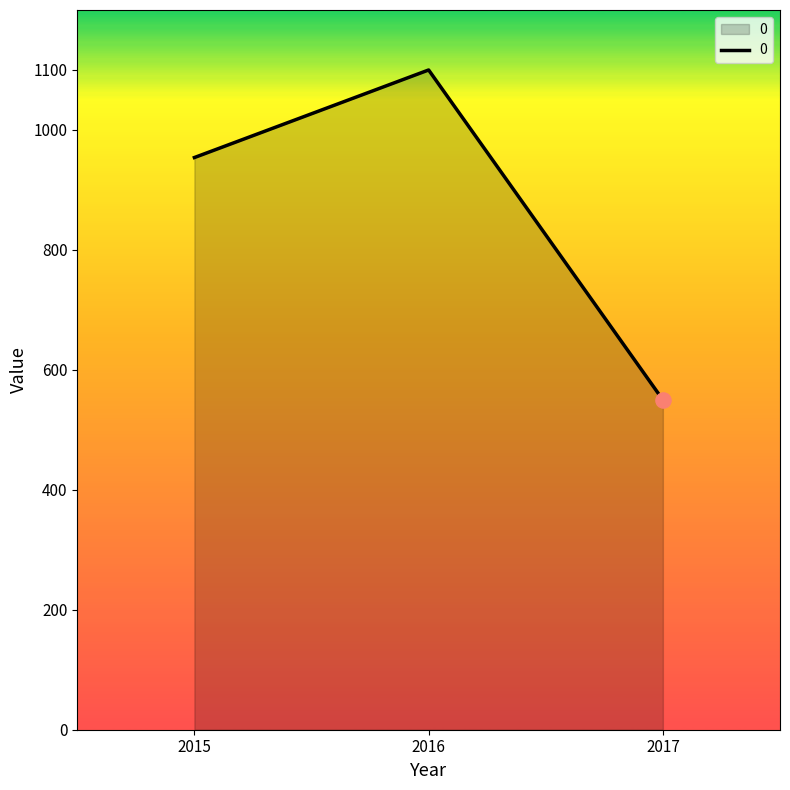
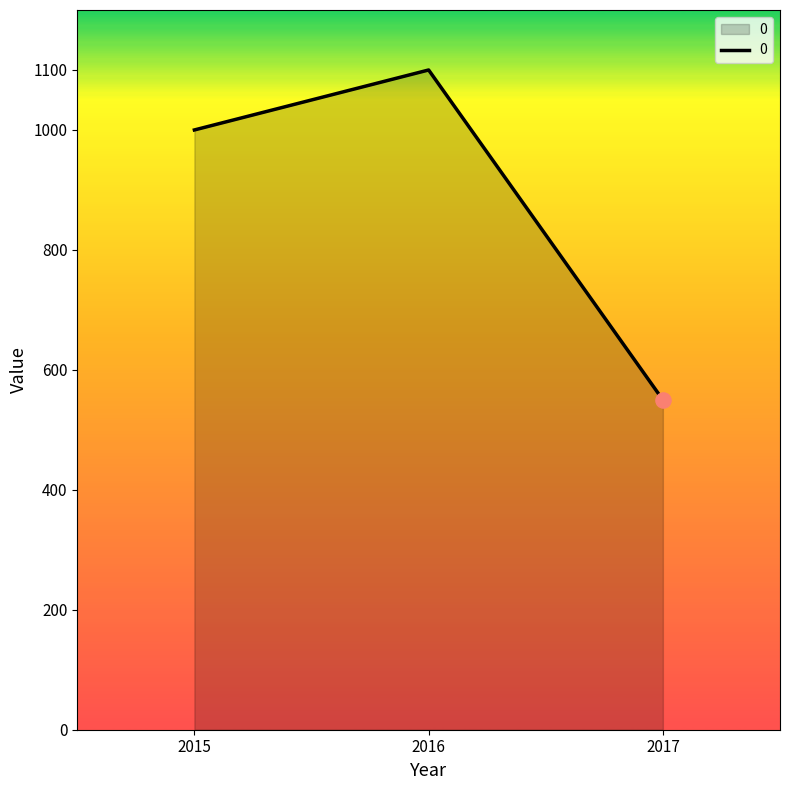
0, 2015: 950 -> 1000
